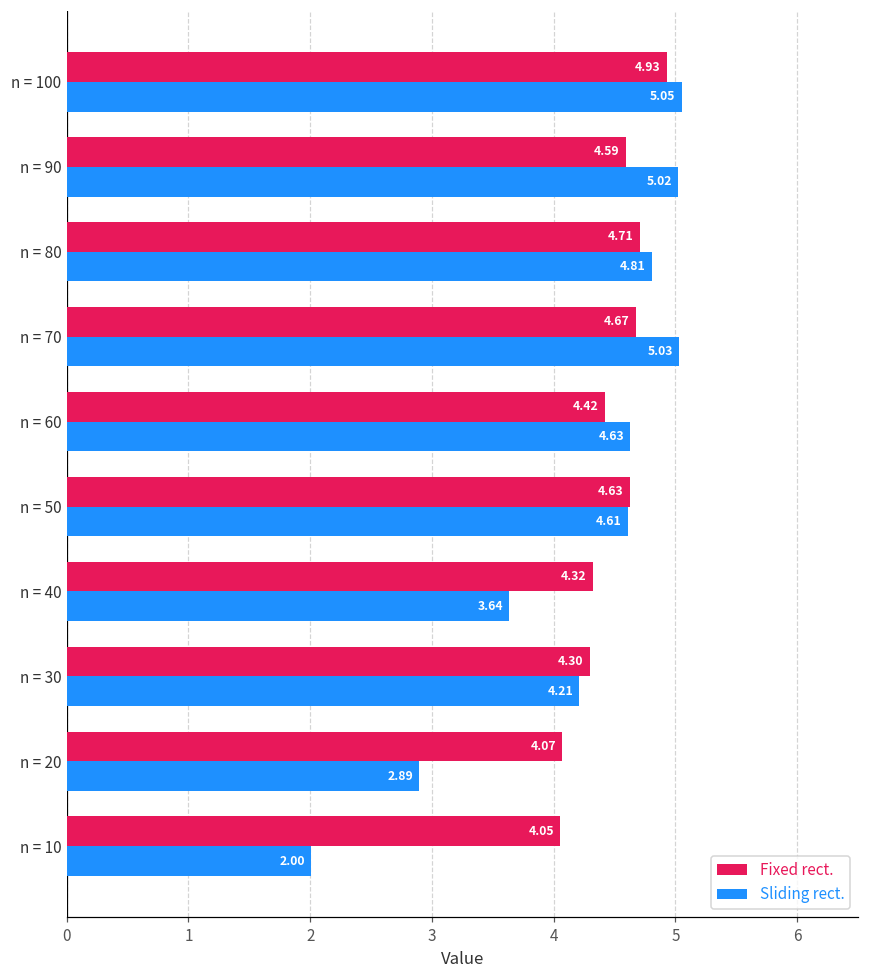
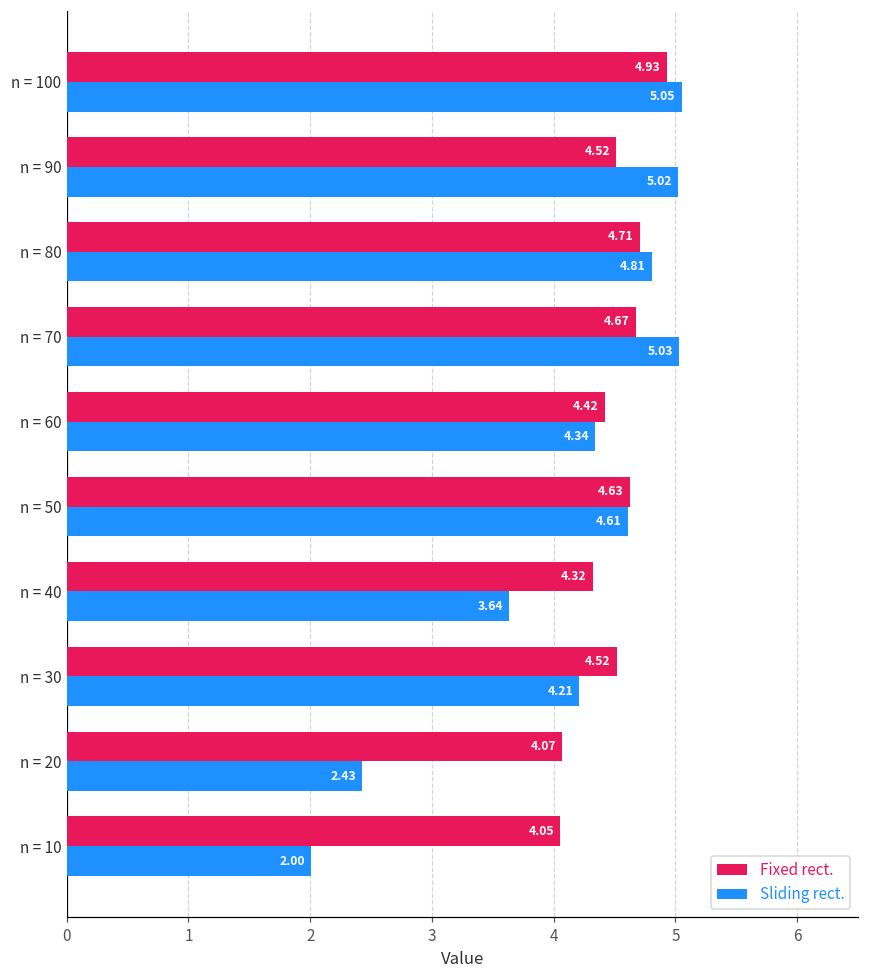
Fixed rect., n = 90: 4.59 -> 4.52
Sliding rect., n = 60: 4.63 -> 4.34
Fixed rect., n = 30: 4.30 -> 4.52
Sliding rect., n = 20: 2.89 -> 2.43
